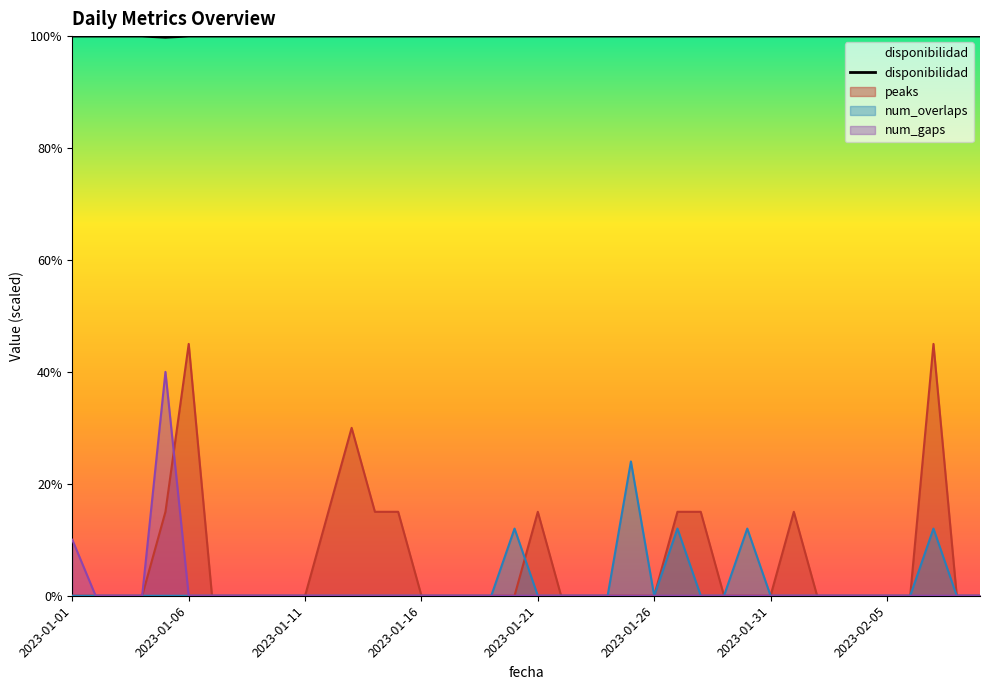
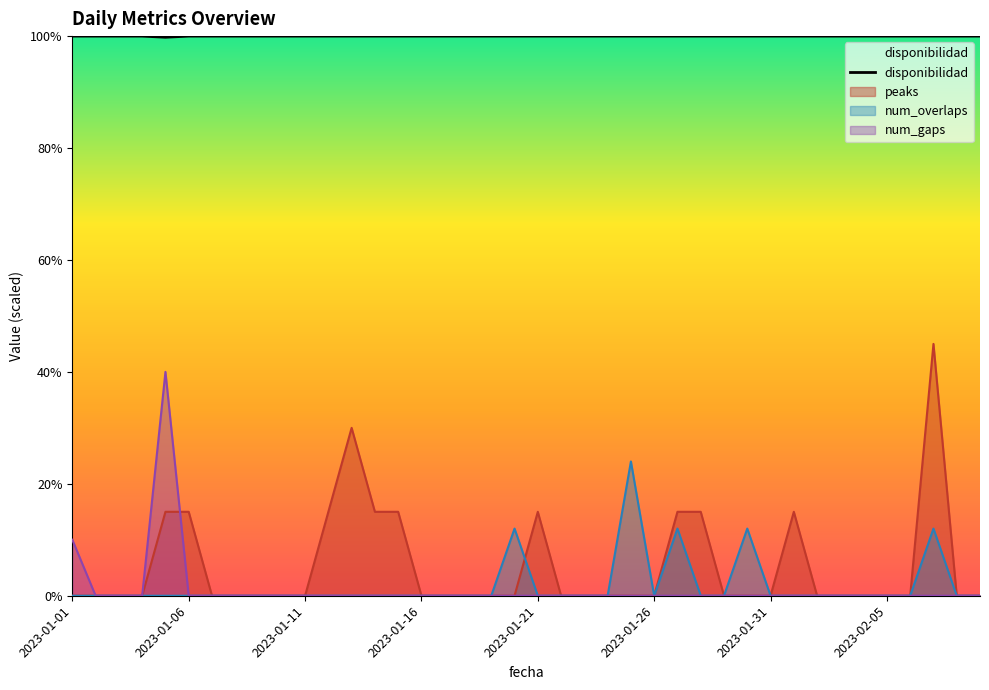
peaks, 2023-01-06: 45% -> 15%
